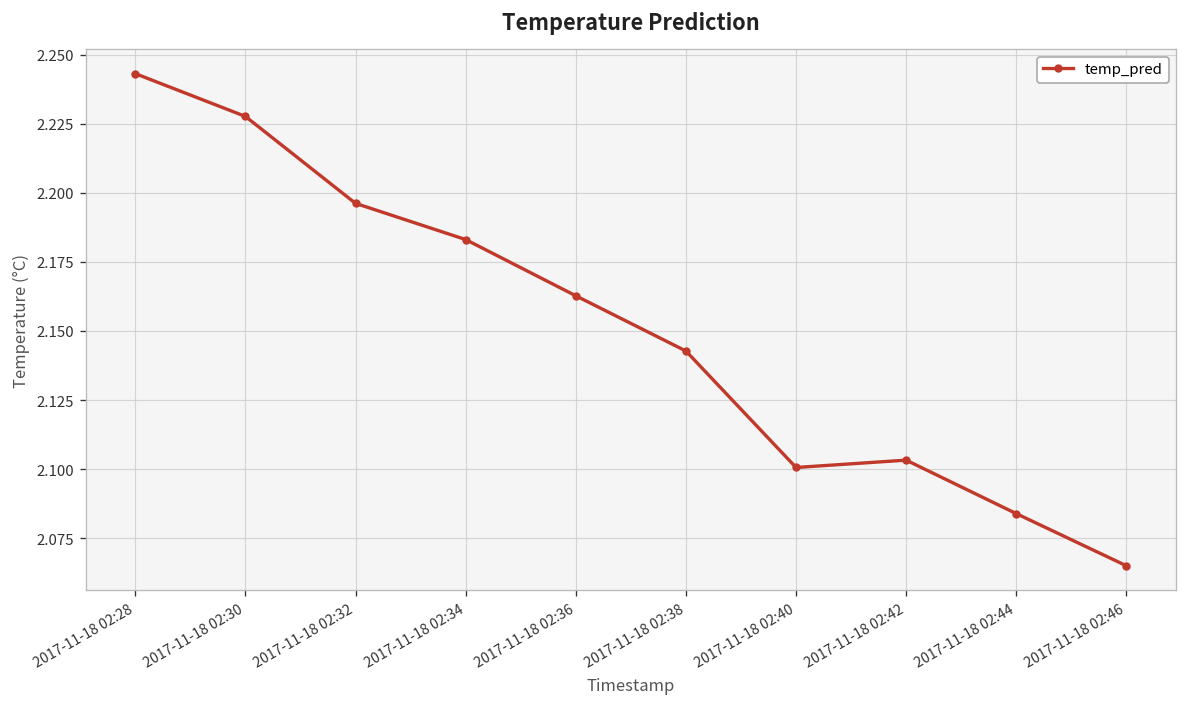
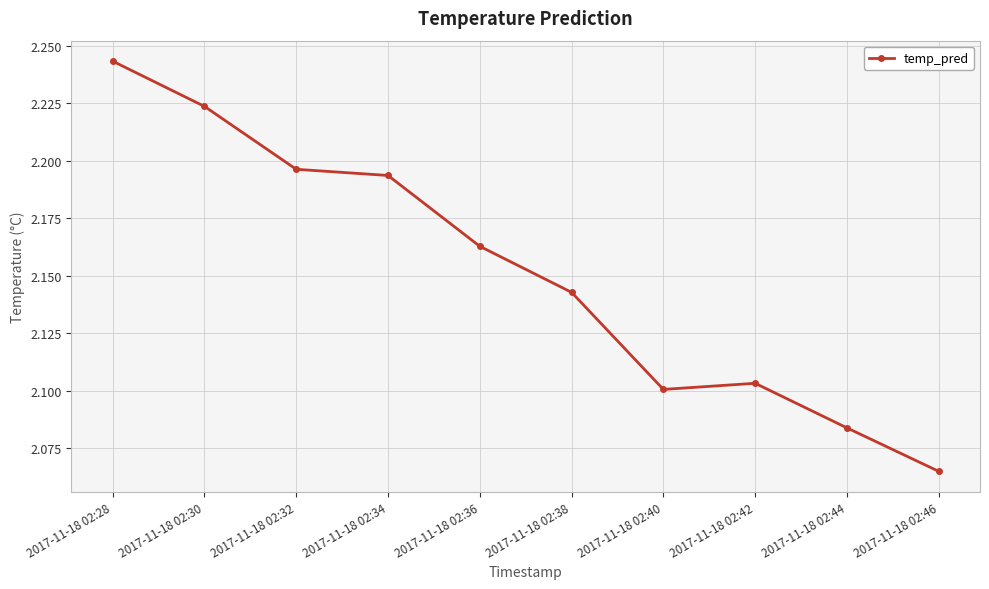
2017-11-18 02:30: 2.228 -> 2.224
2017-11-18 02:34: 2.183 -> 2.194
